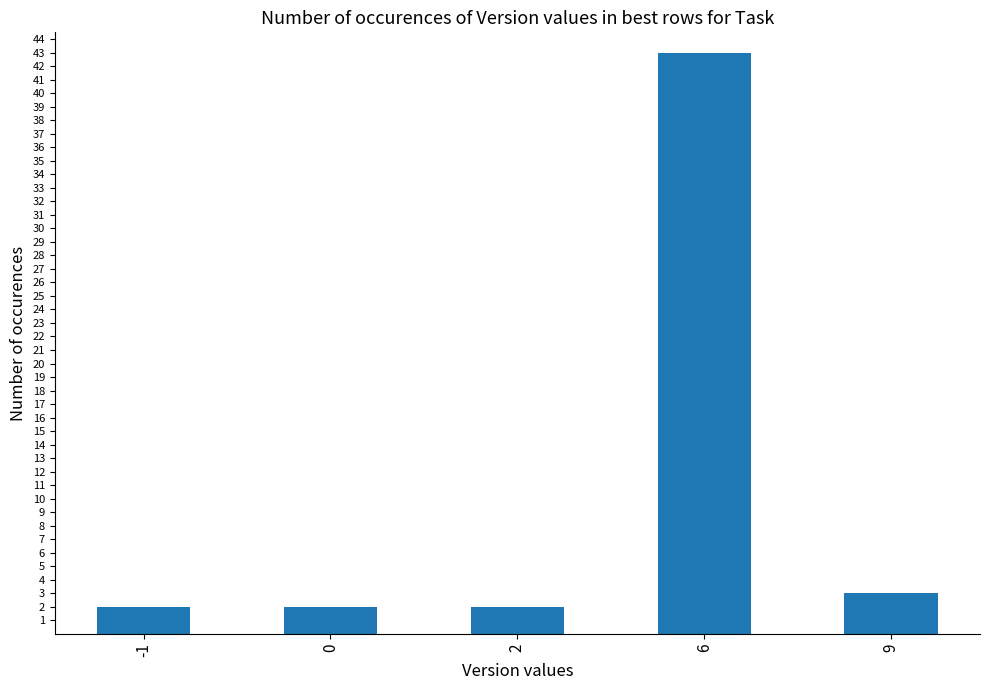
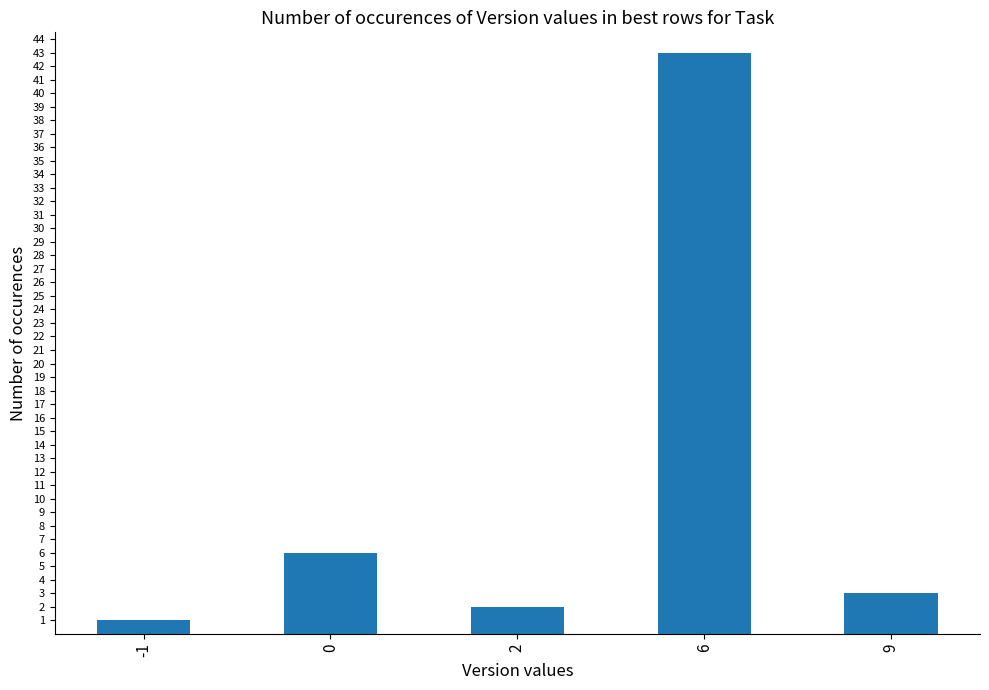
-1: 2 -> 1
0: 2 -> 6
